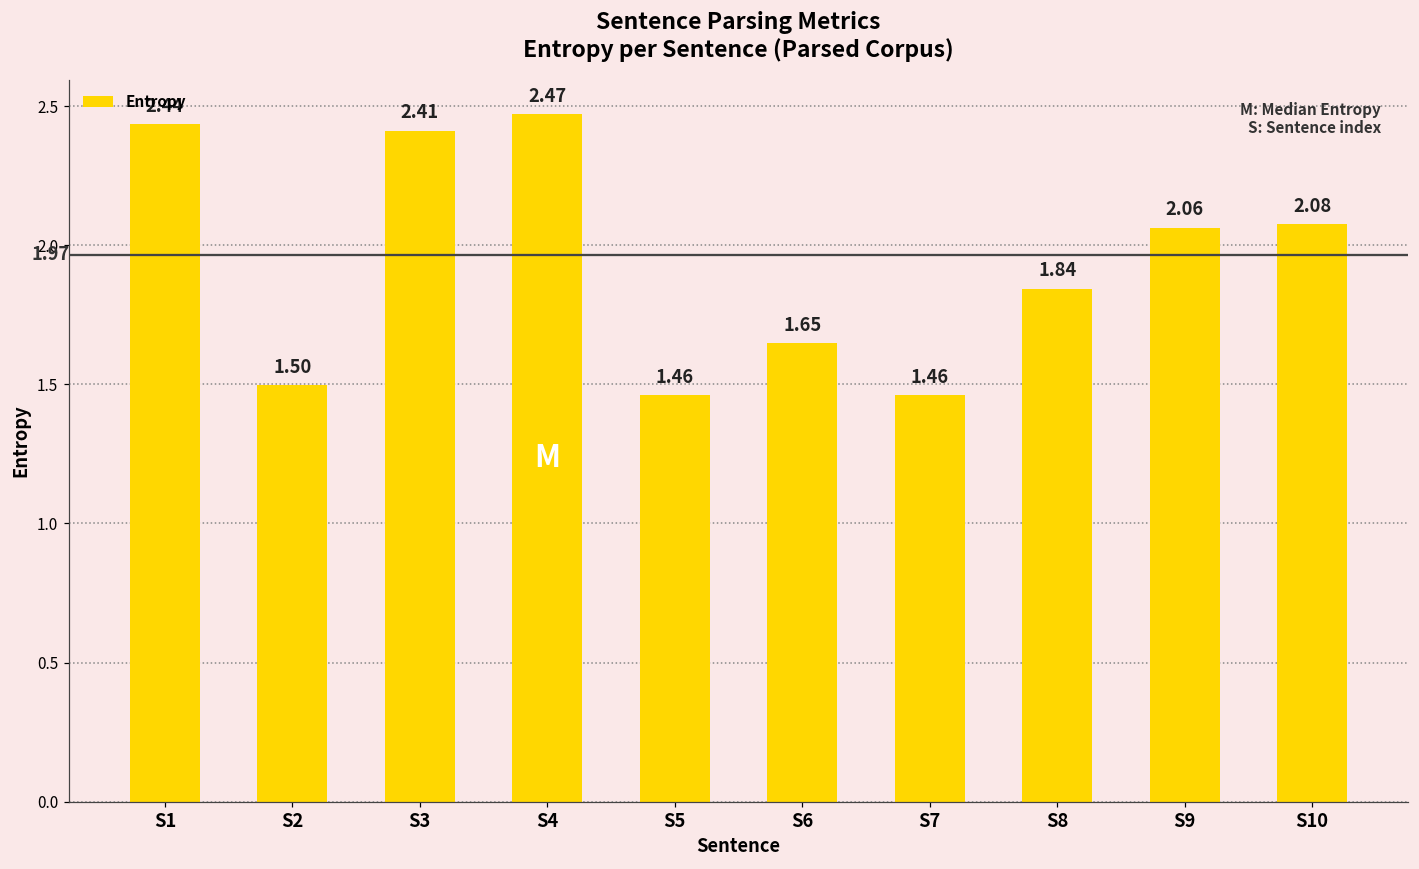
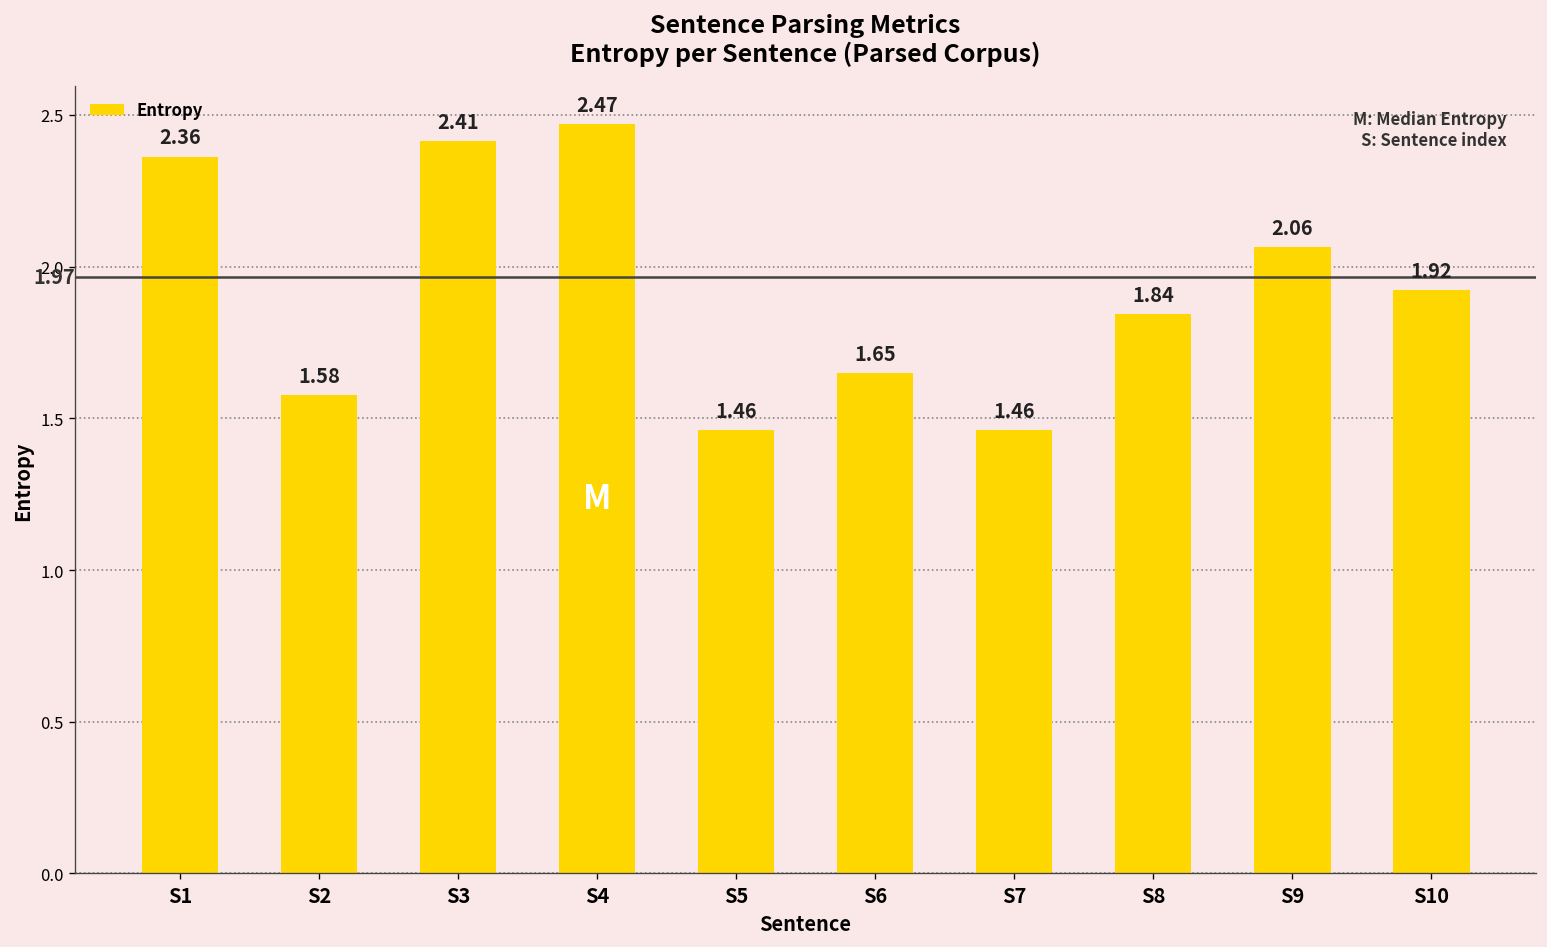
S1: 2.44 -> 2.36
S2: 1.50 -> 1.58
S10: 2.08 -> 1.92
